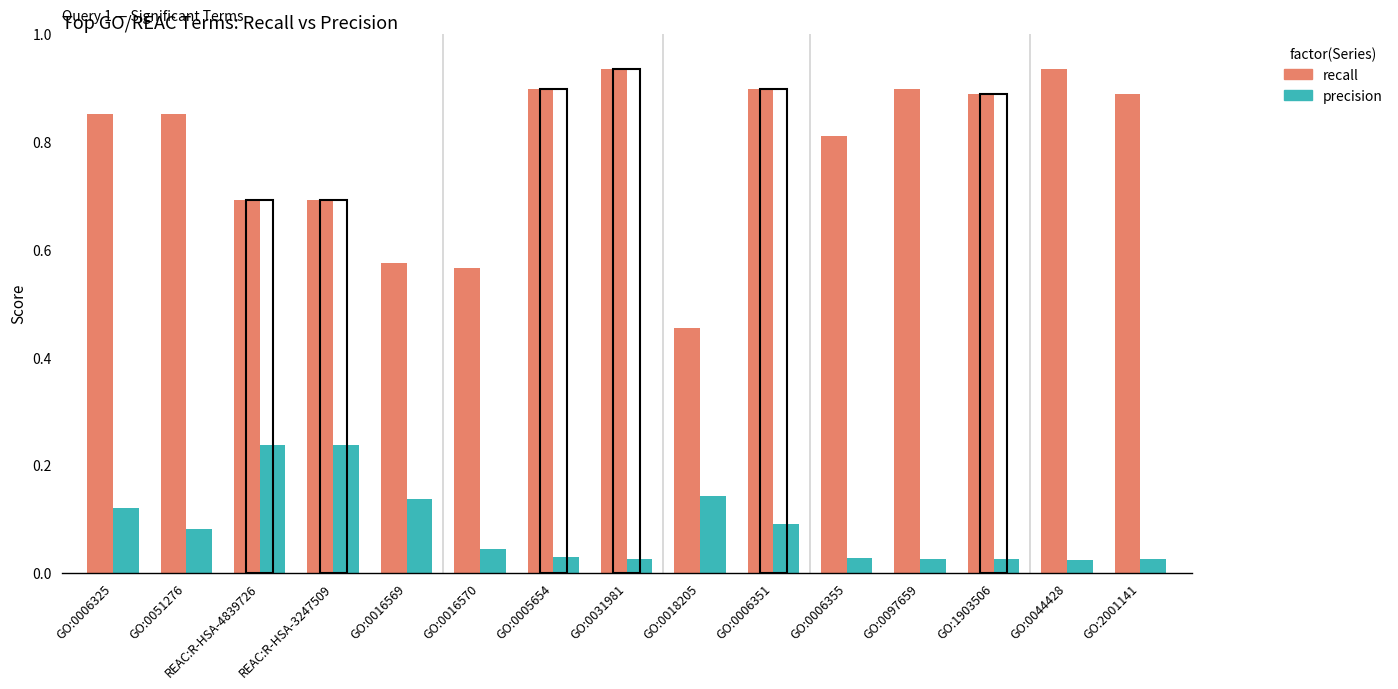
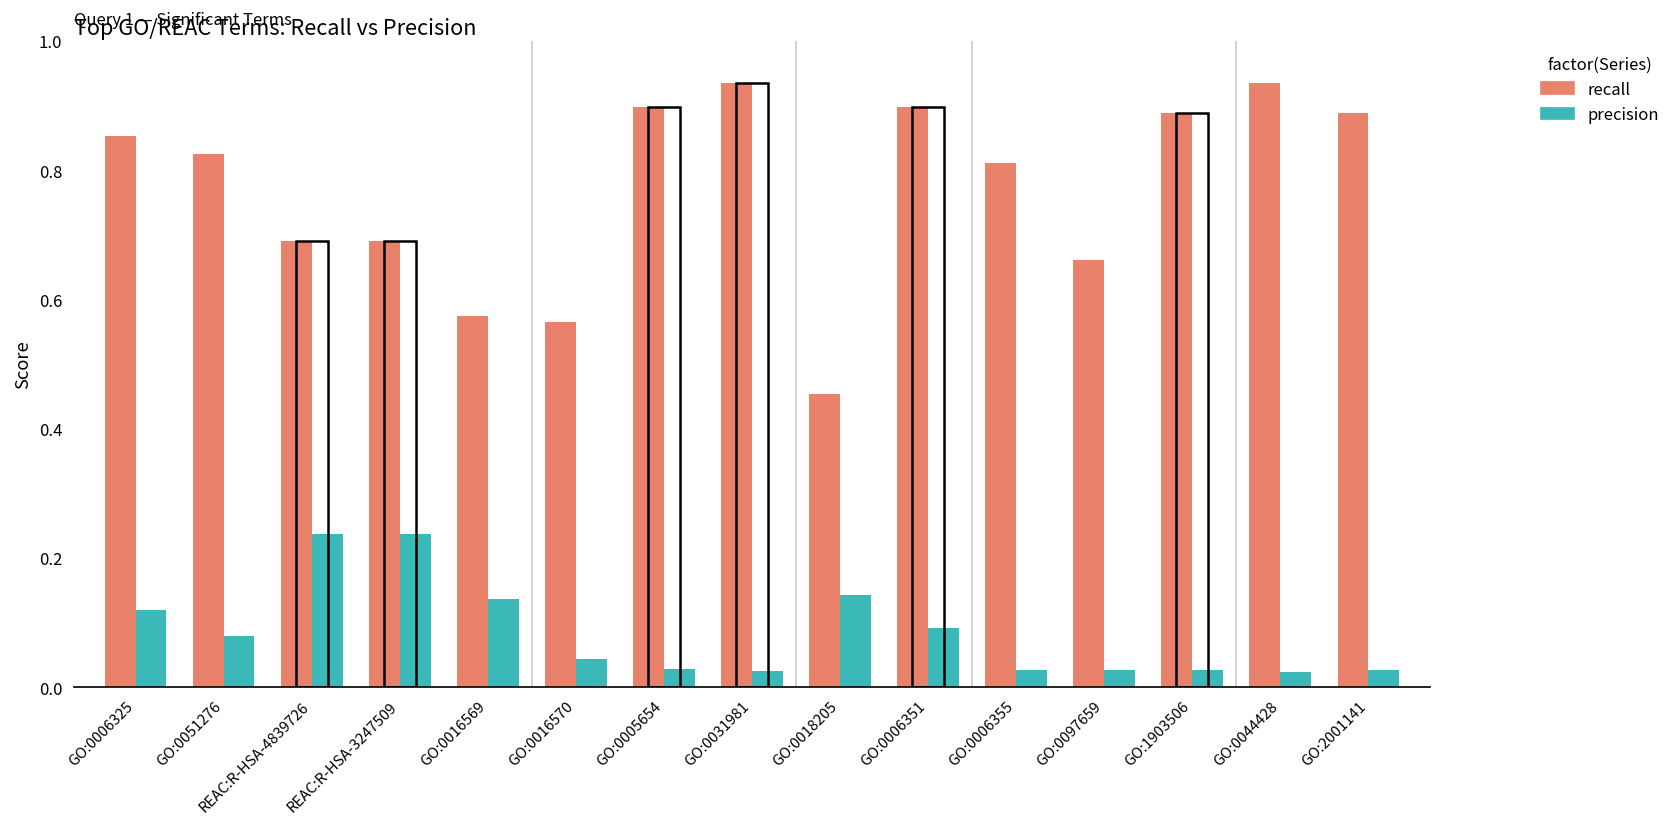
recall, GO:0051276: 0.85 -> 0.83
recall, GO:0097659: 0.90 -> 0.66
